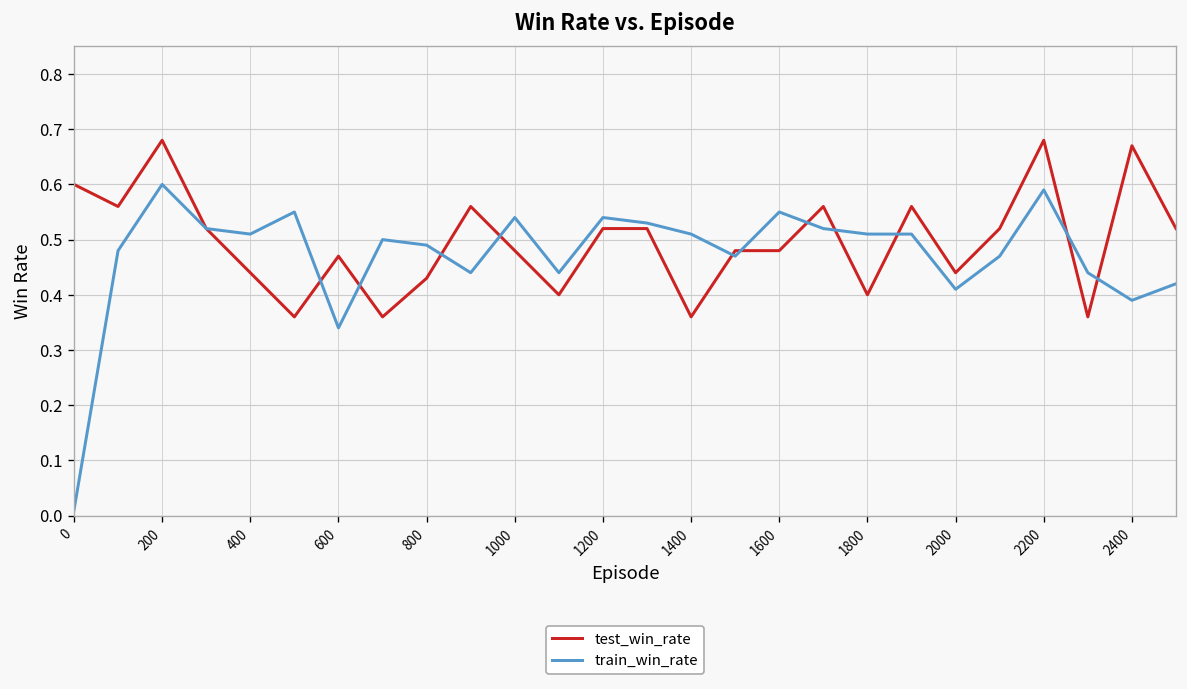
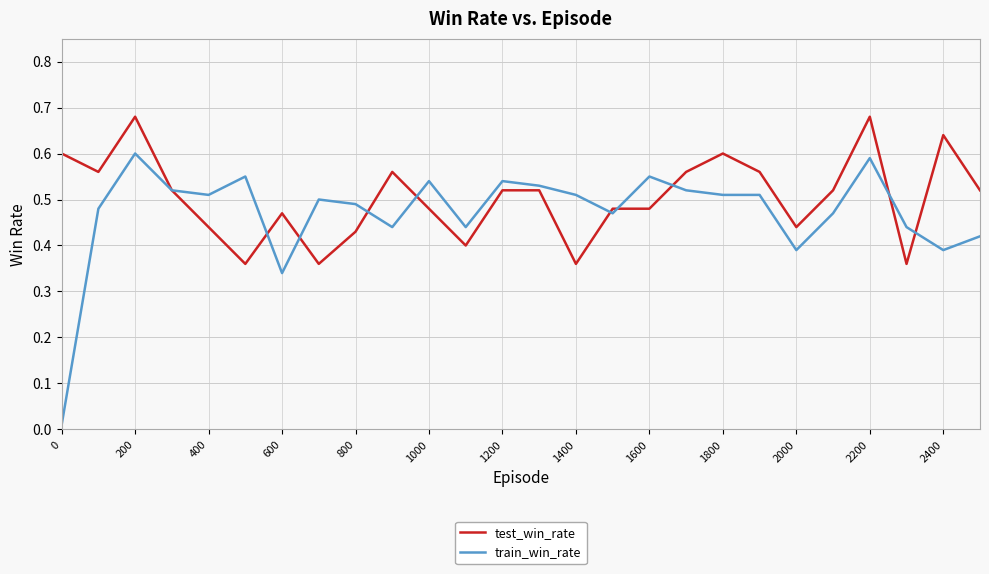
test_win_rate, 1800: 0.4 -> 0.6
train_win_rate, 2000: 0.41 -> 0.39
test_win_rate, 2400: 0.67 -> 0.64
